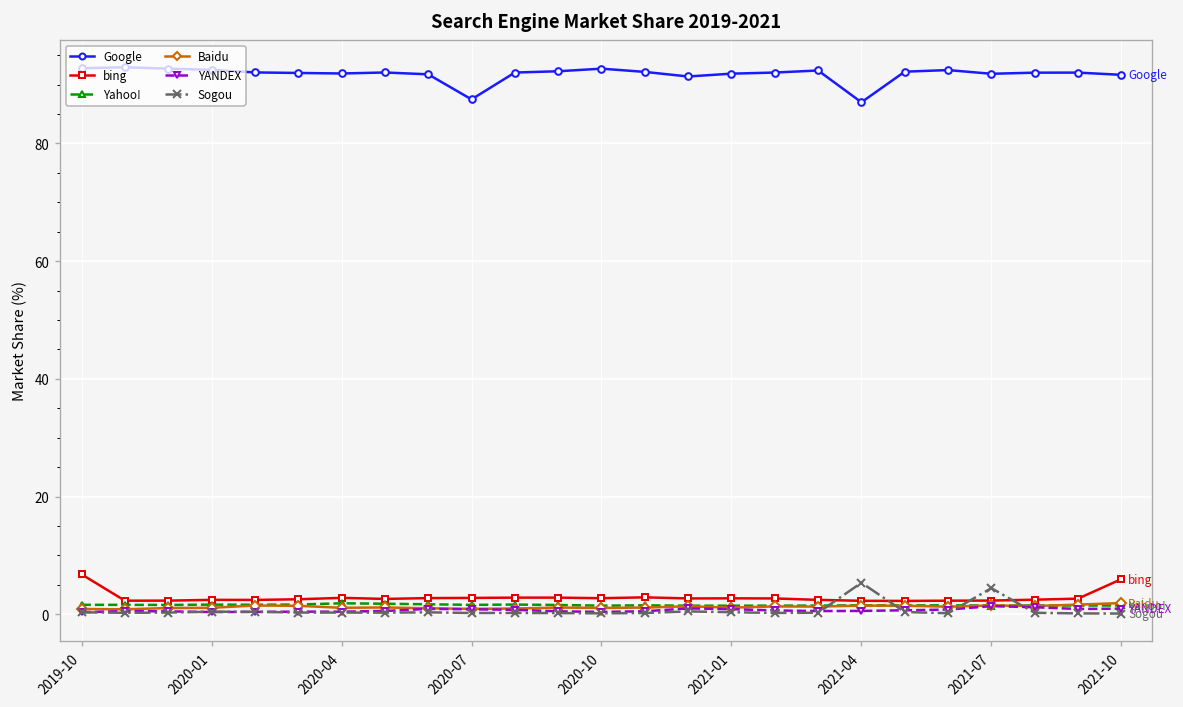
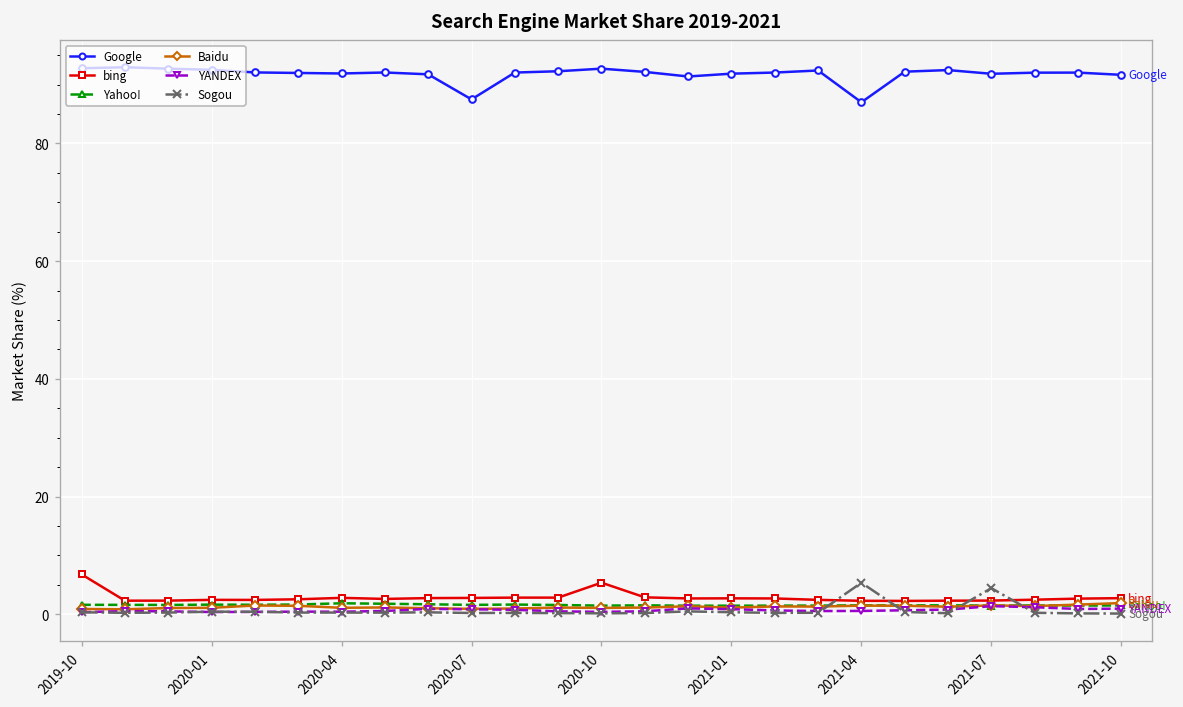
bing, 2020-10: 3 -> 5
bing, 2021-10: 6 -> 3
